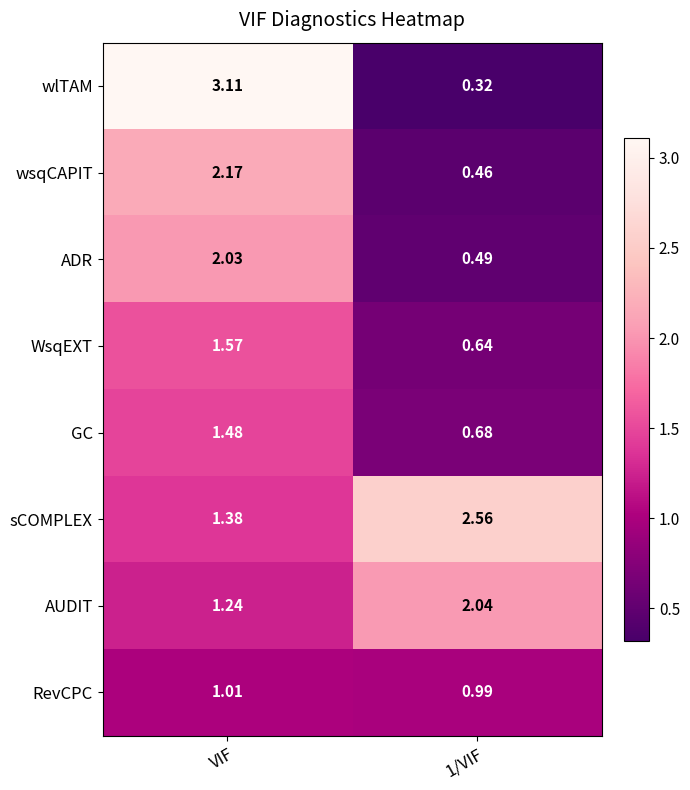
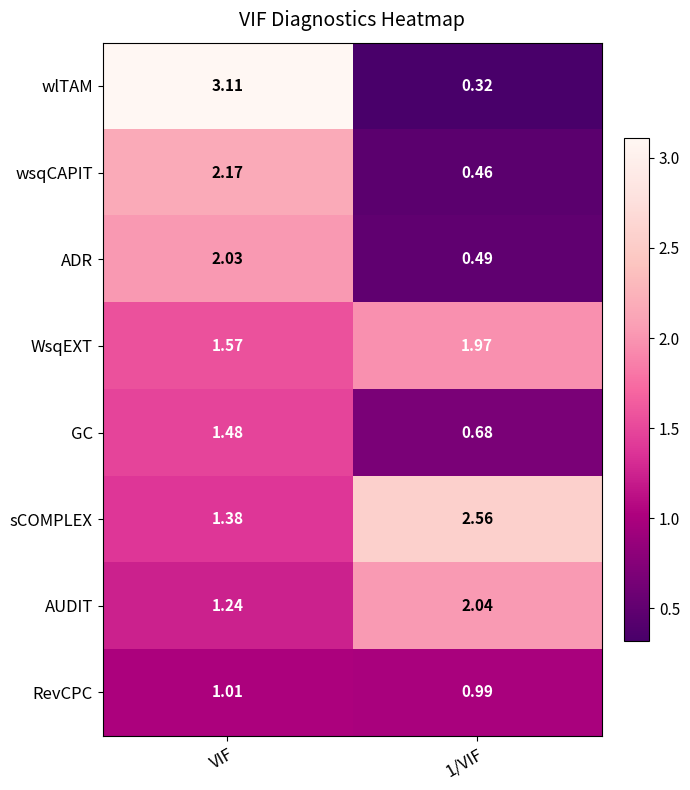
WsqEXT, 1/VIF: 0.64 -> 1.97
